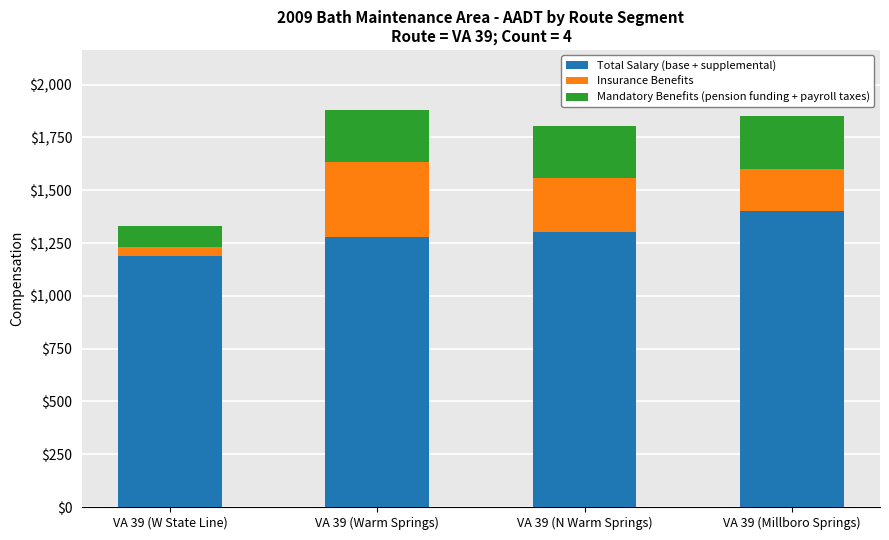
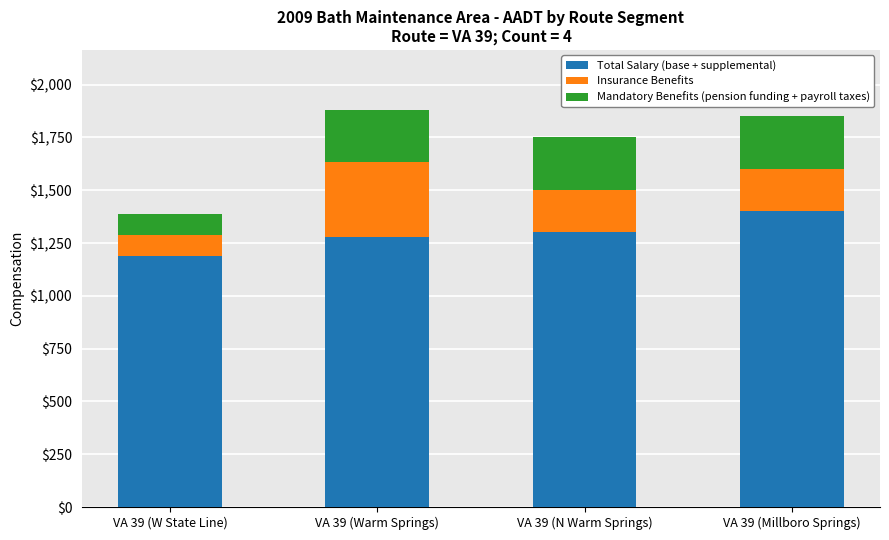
Insurance Benefits, VA 39 (W State Line): $40 -> $100
Insurance Benefits, VA 39 (N Warm Springs): $260 -> $200
